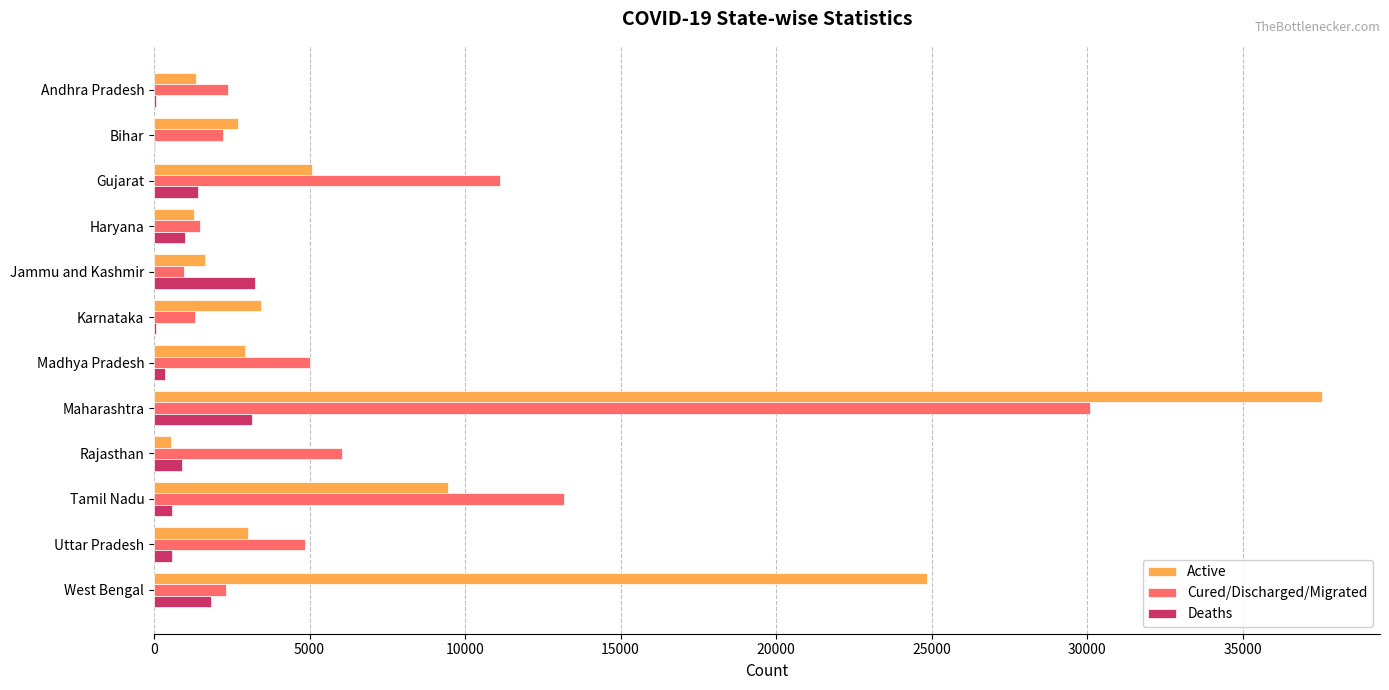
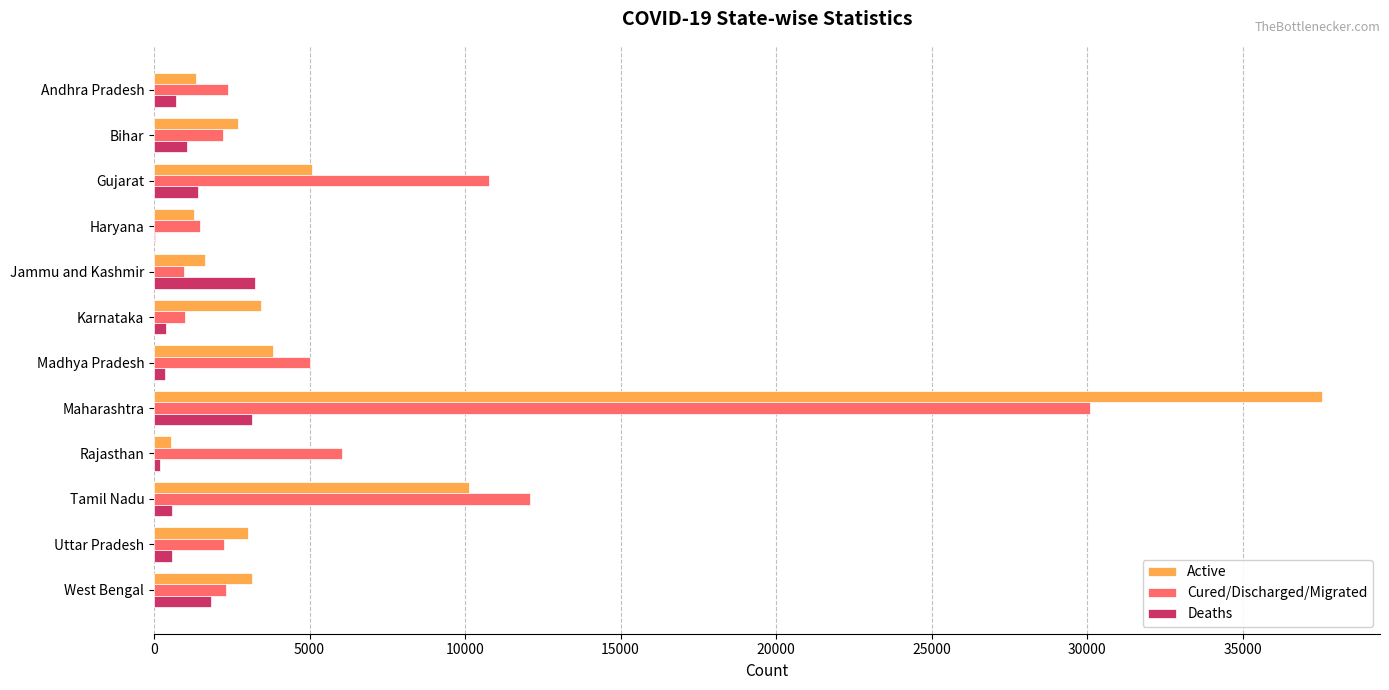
Deaths, Andhra Pradesh: 100 -> 700
Deaths, Bihar: 0 -> 1000
Cured/Discharged/Migrated, Gujarat: 11100 -> 10800
Deaths, Haryana: 1000 -> 0
Cured/Discharged/Migrated, Karnataka: 1300 -> 1000
Deaths, Karnataka: 100 -> 400
Active, Madhya Pradesh: 2900 -> 3800
Deaths, Rajasthan: 900 -> 200
Active, Tamil Nadu: 9400 -> 10100
Cured/Discharged/Migrated, Tamil Nadu: 13200 -> 12100
Cured/Discharged/Migrated, Uttar Pradesh: 4800 -> 2300
Active, West Bengal: 24900 -> 3100
